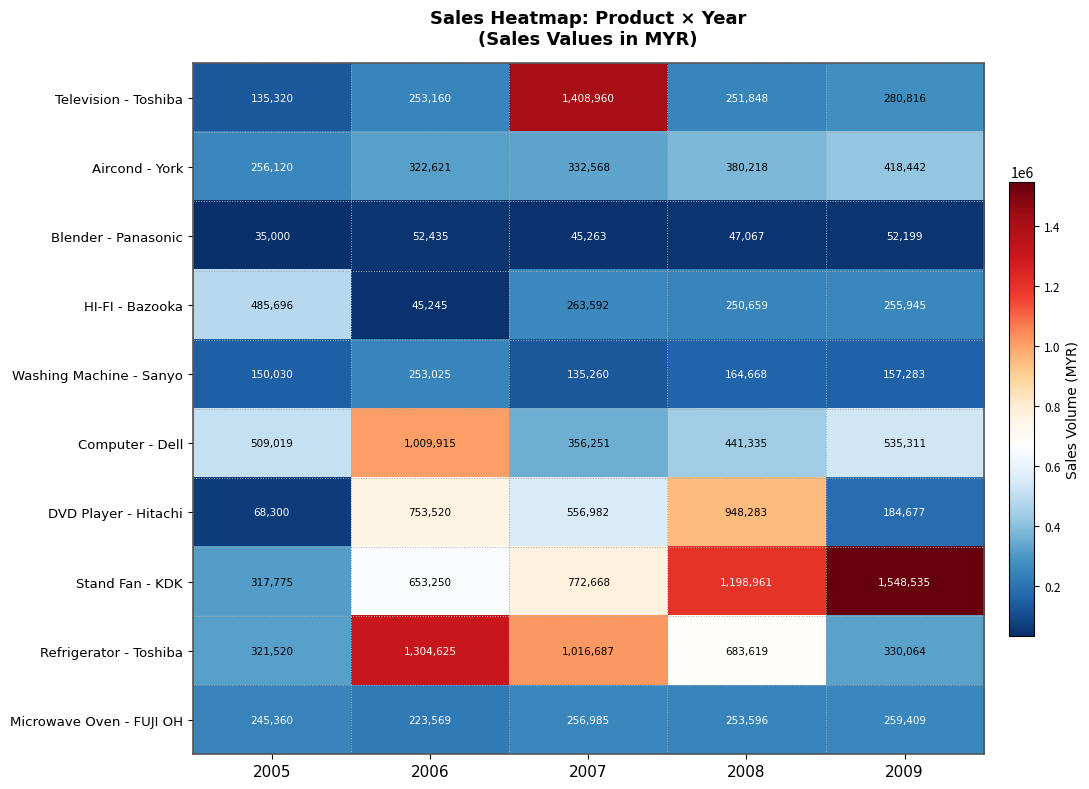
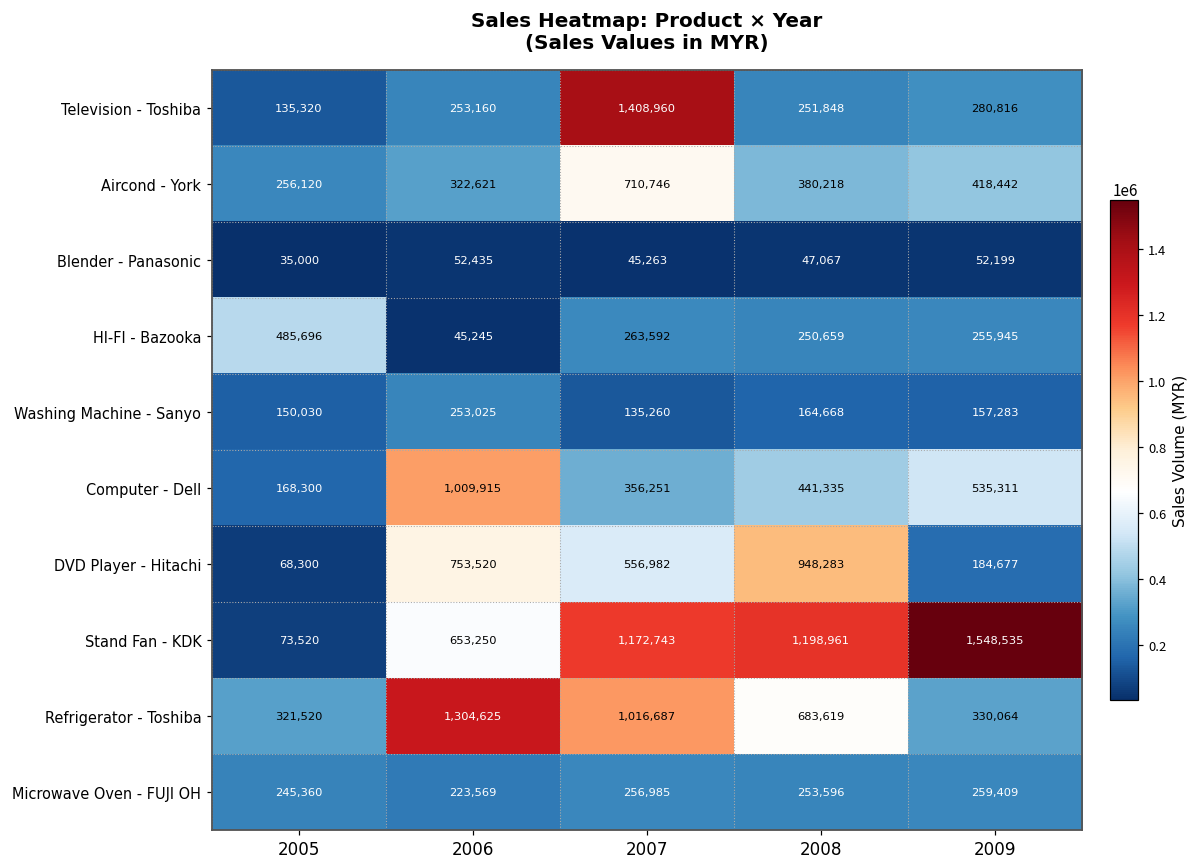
Aircond - York, 2007: 332,568 -> 710,746
Computer - Dell, 2005: 509,019 -> 168,300
Stand Fan - KDK, 2005: 317,775 -> 73,520
Stand Fan - KDK, 2007: 772,668 -> 1,172,743
